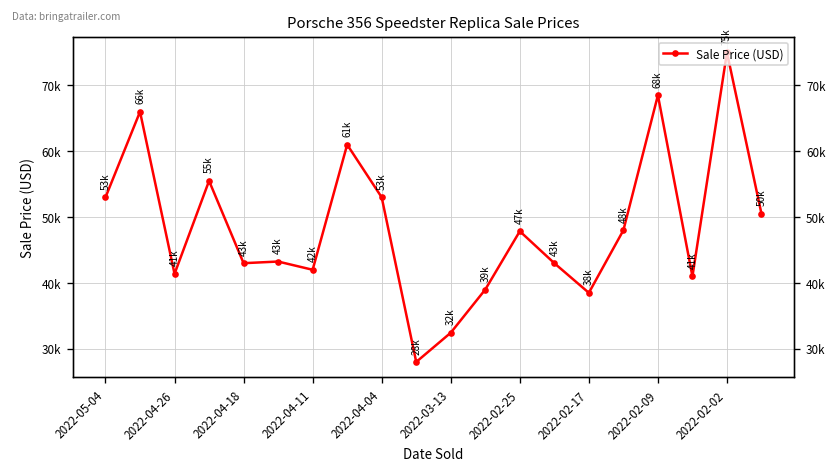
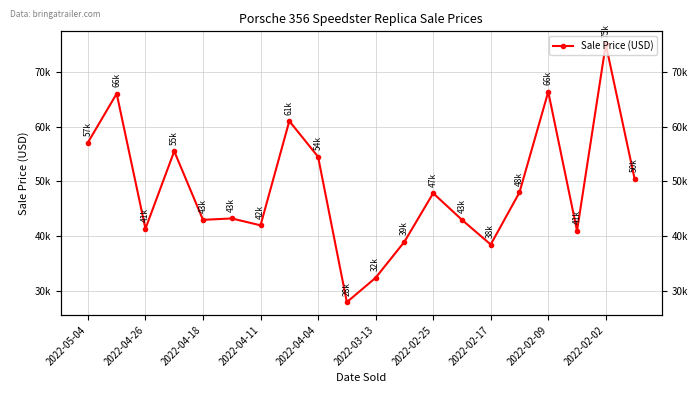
2022-05-04: 53k -> 57k
2022-04-04: 53k -> 54k
2022-02-09: 68k -> 66k
